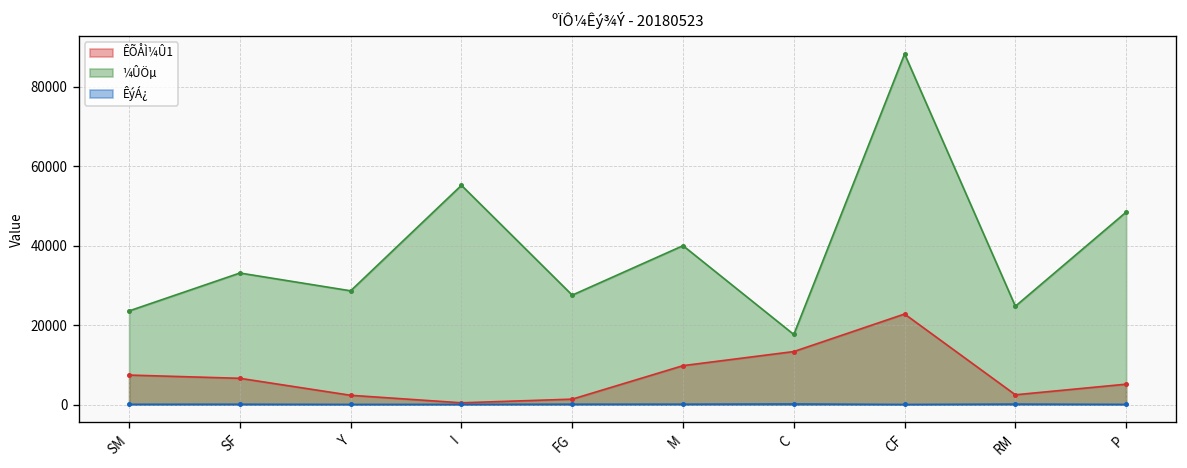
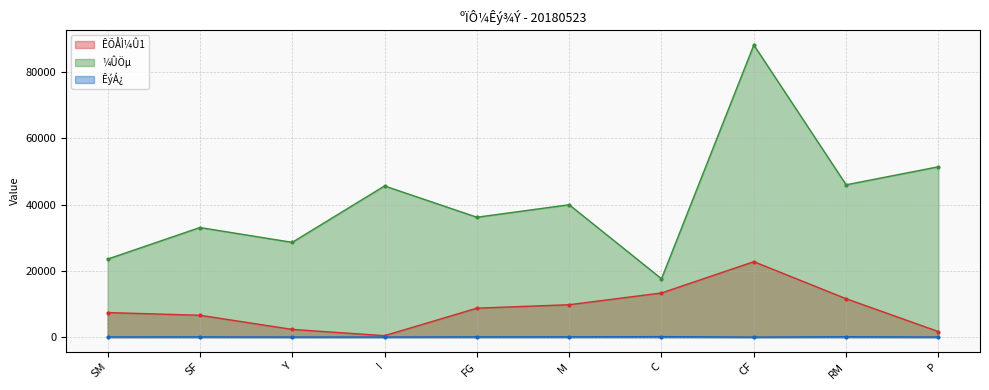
¼ÛÖµ, I: 55000 -> 46000
ÊÕÅÌ¼Û1, FG: 1000 -> 9000
¼ÛÖµ, FG: 28000 -> 36000
ÊÕÅÌ¼Û1, RM: 2000 -> 12000
¼ÛÖµ, RM: 25000 -> 46000
ÊÕÅÌ¼Û1, P: 5000 -> 2000
¼ÛÖµ, P: 48000 -> 51000
